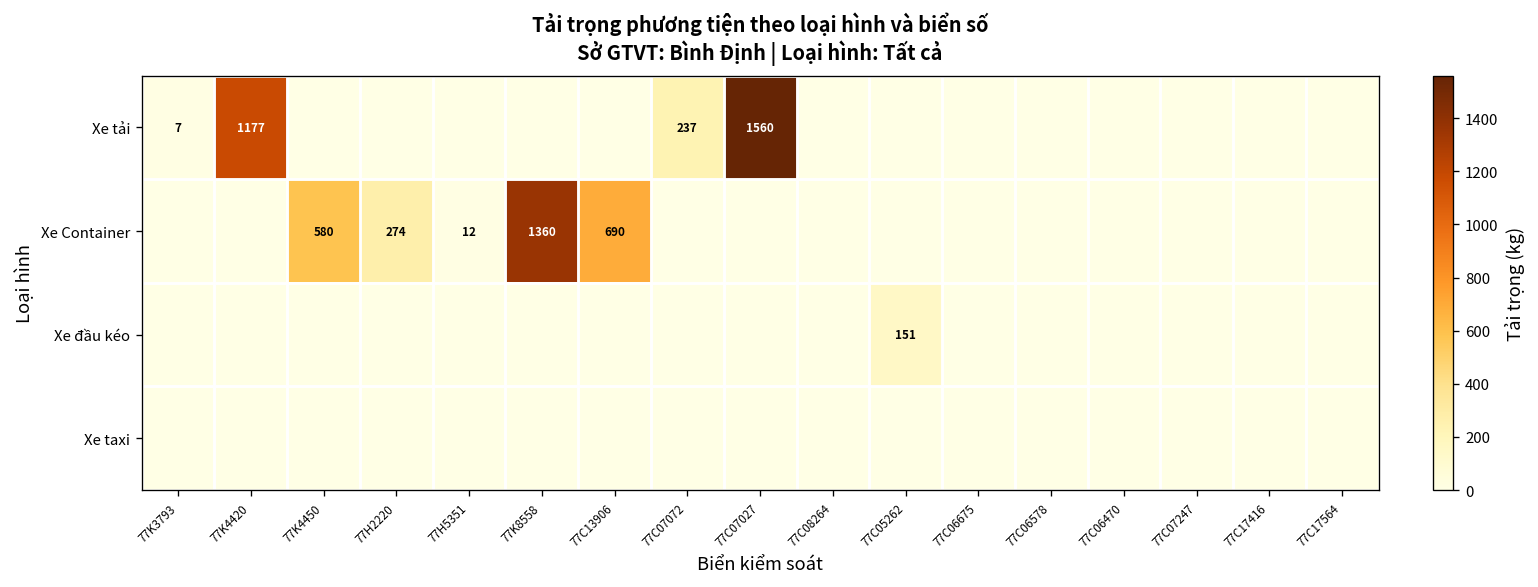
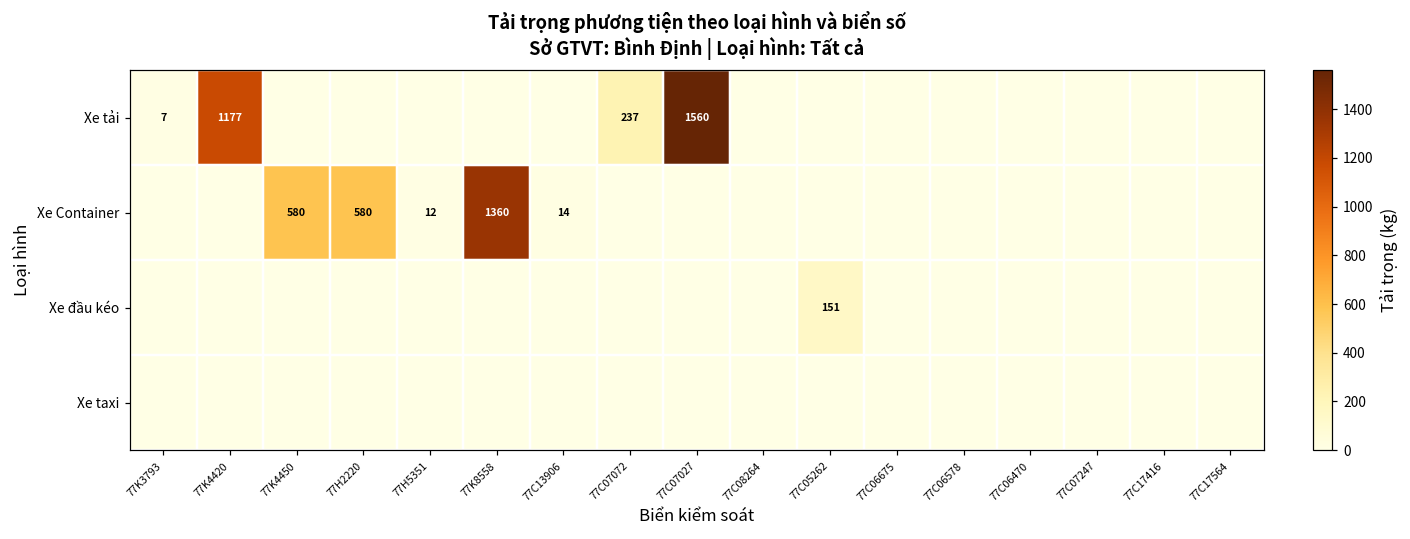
Xe Container, 77H2220: 274 -> 580
Xe Container, 77C13906: 690 -> 14
